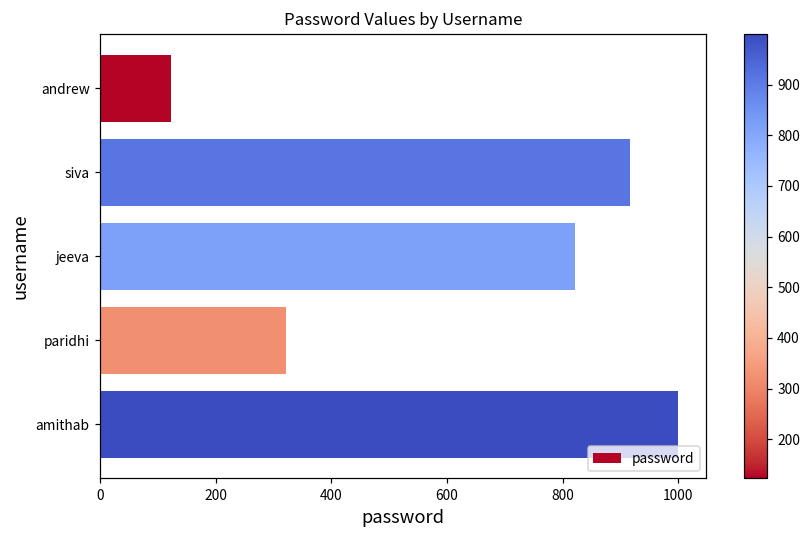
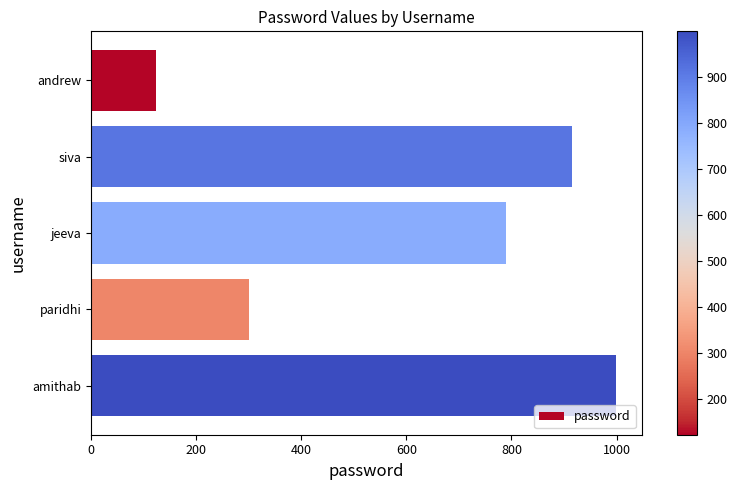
jeeva: 820 -> 790
paridhi: 320 -> 300
